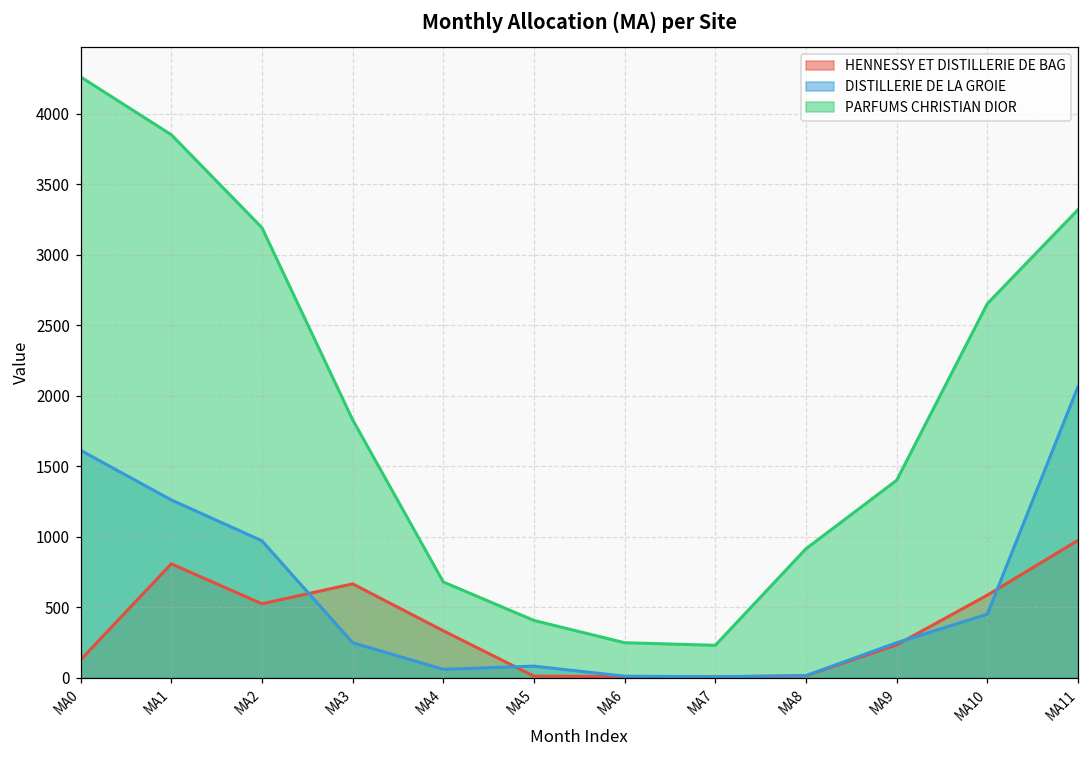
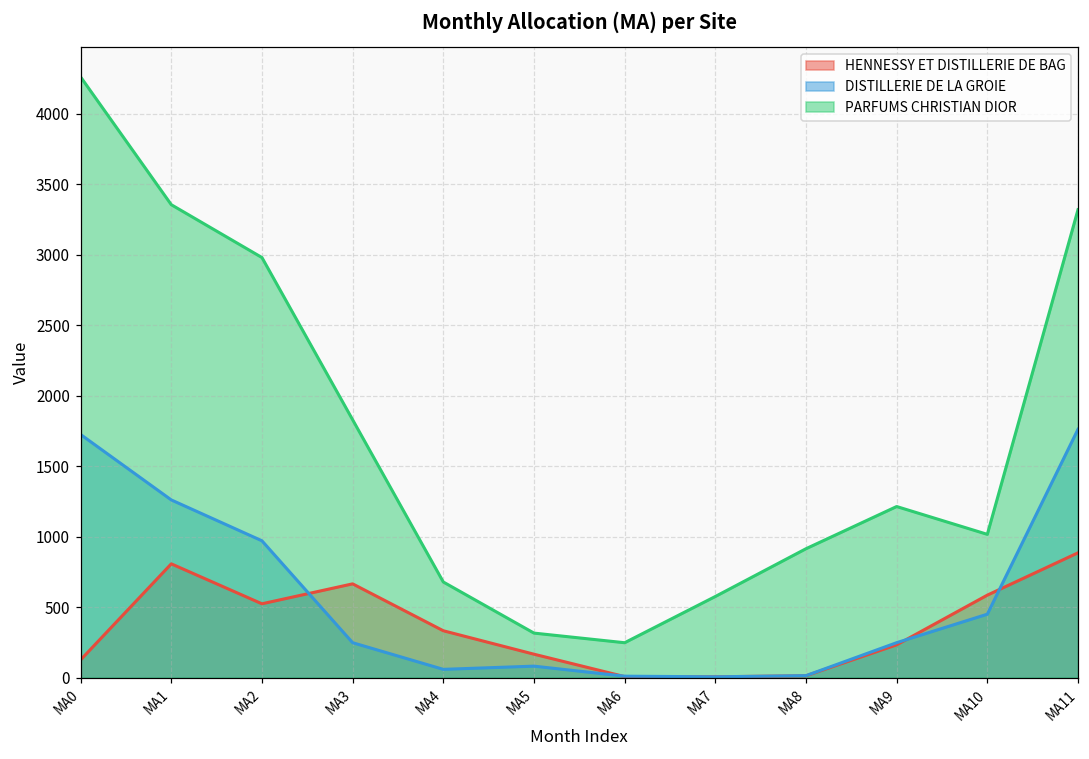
DISTILLERIE DE LA GROIE, MA0: 1610 -> 1730
PARFUMS CHRISTIAN DIOR, MA1: 3850 -> 3360
PARFUMS CHRISTIAN DIOR, MA2: 3190 -> 2980
HENNESSY ET DISTILLERIE DE BAG, MA5: 10 -> 170
PARFUMS CHRISTIAN DIOR, MA5: 410 -> 320
PARFUMS CHRISTIAN DIOR, MA7: 230 -> 580
PARFUMS CHRISTIAN DIOR, MA9: 1400 -> 1210
PARFUMS CHRISTIAN DIOR, MA10: 2650 -> 1020
HENNESSY ET DISTILLERIE DE BAG, MA11: 970 -> 890
DISTILLERIE DE LA GROIE, MA11: 2060 -> 1760
